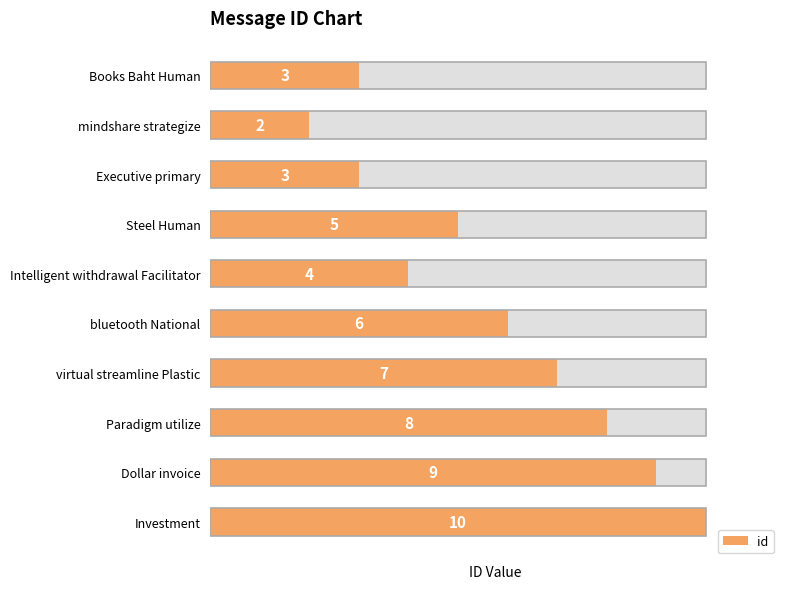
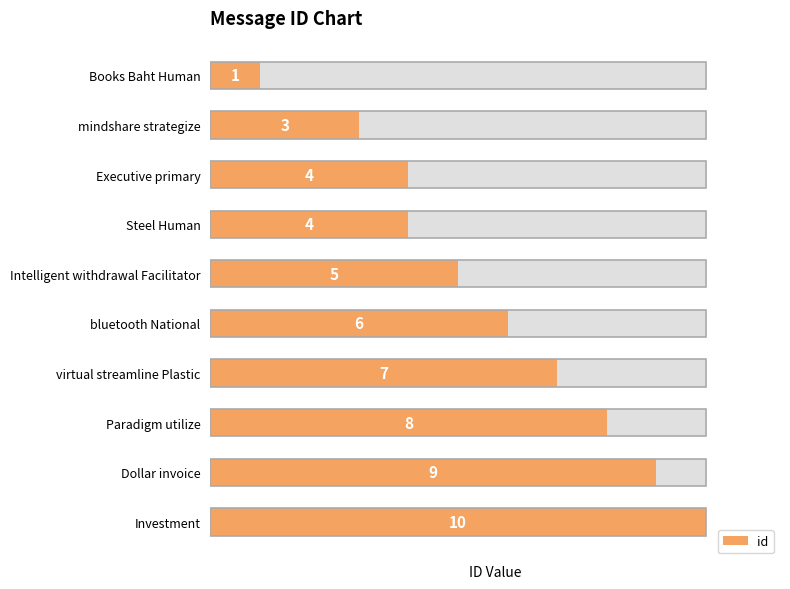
id, Books Baht Human: 3 -> 1
id, mindshare strategize: 2 -> 3
id, Executive primary: 3 -> 4
id, Steel Human: 5 -> 4
id, Intelligent withdrawal Facilitator: 4 -> 5
